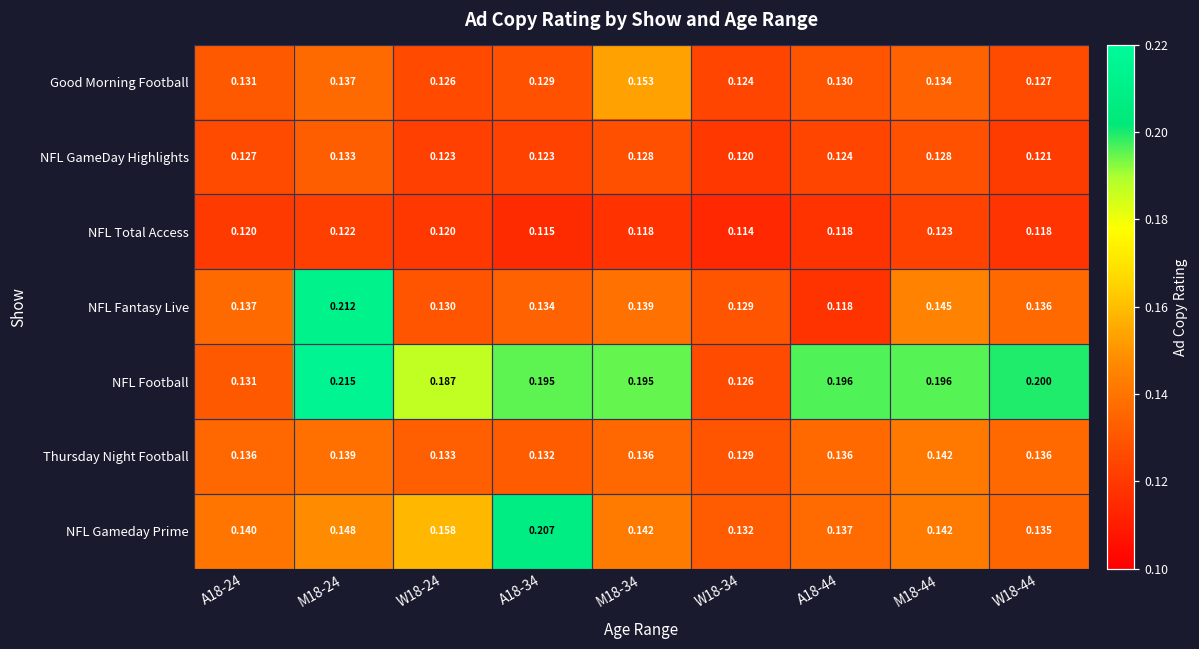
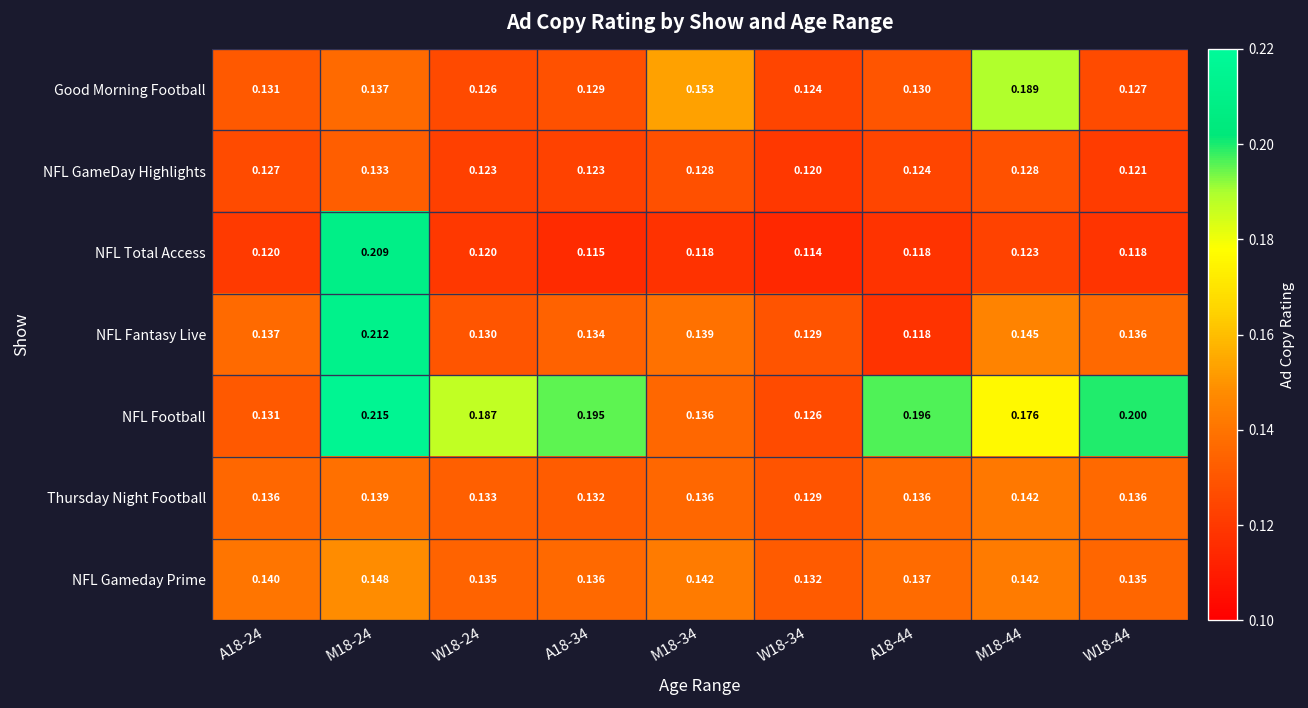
Good Morning Football, M18-44: 0.134 -> 0.189
NFL Total Access, M18-24: 0.122 -> 0.209
NFL Football, M18-34: 0.195 -> 0.136
NFL Football, M18-44: 0.196 -> 0.176
NFL Gameday Prime, W18-24: 0.158 -> 0.135
NFL Gameday Prime, A18-34: 0.207 -> 0.136
